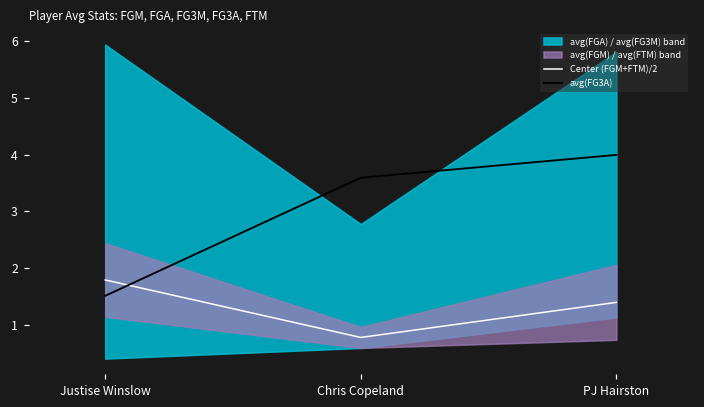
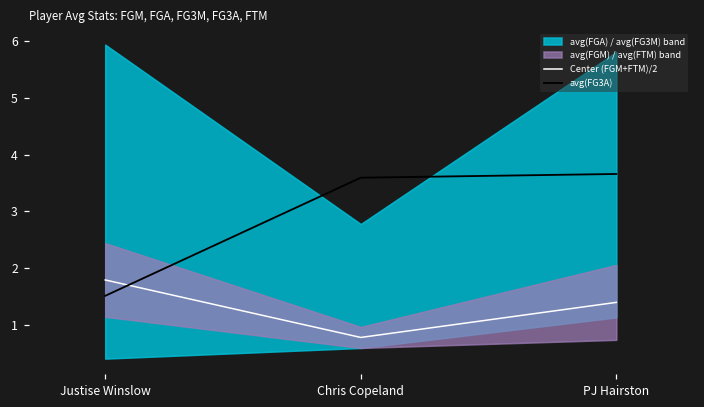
avg(FG3A), PJ Hairston: 4.0 -> 3.7
